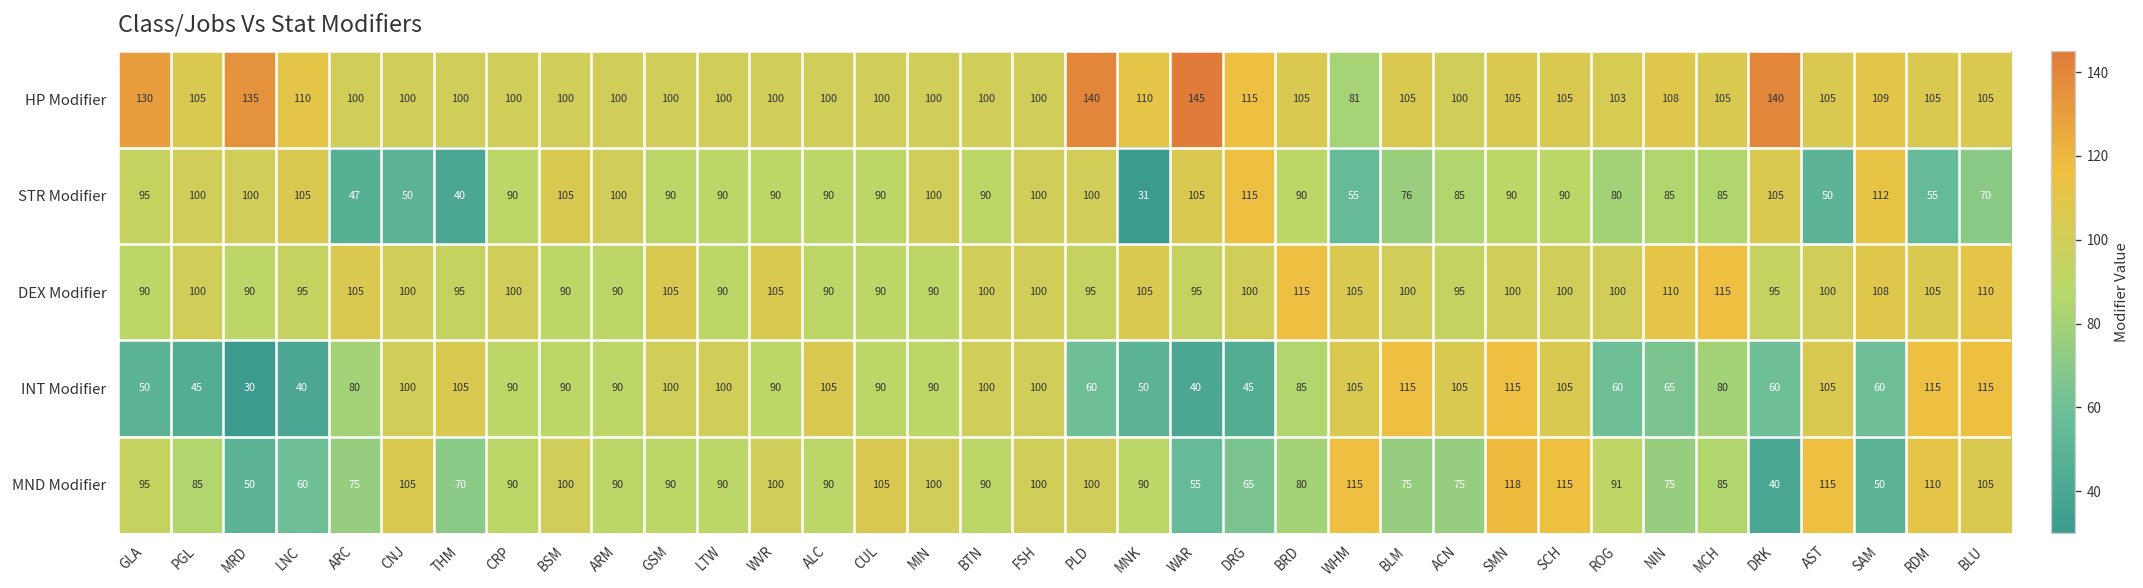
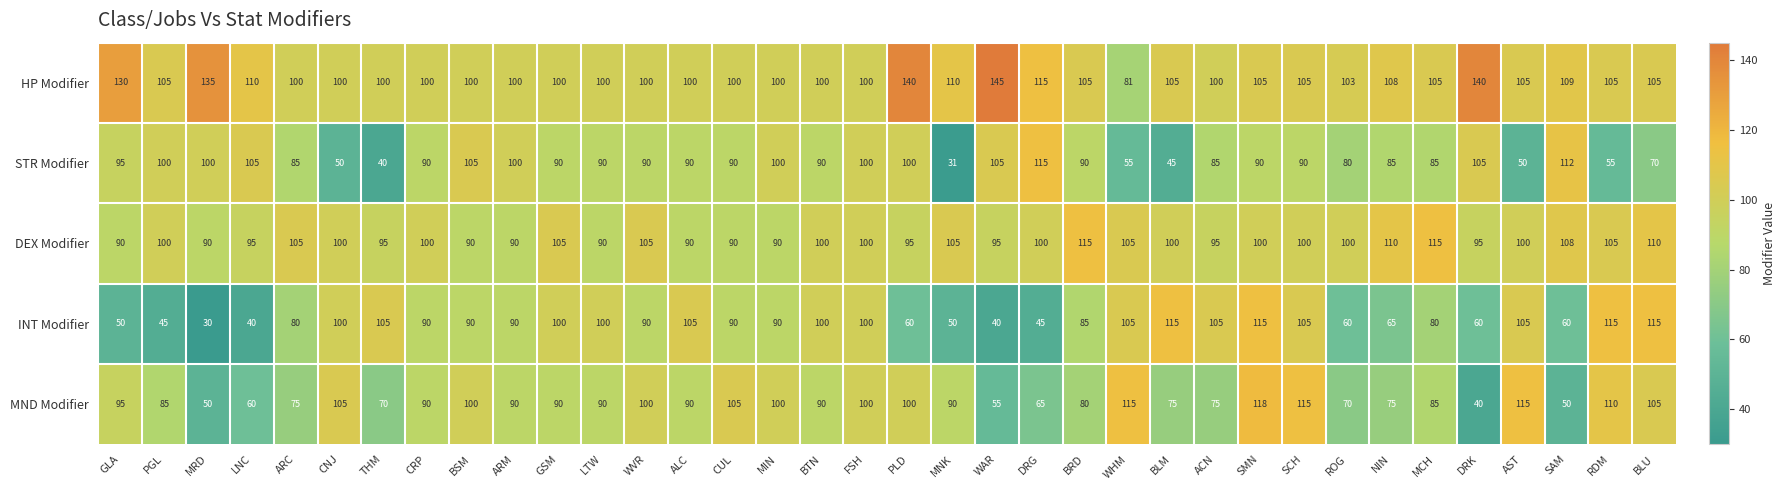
STR Modifier, ARC: 47 -> 85
STR Modifier, BLM: 76 -> 45
MND Modifier, ROG: 91 -> 70
